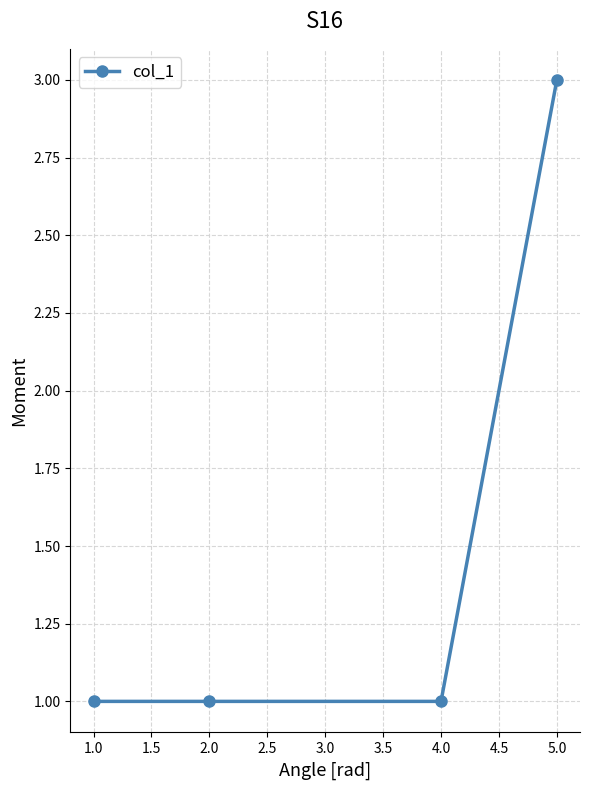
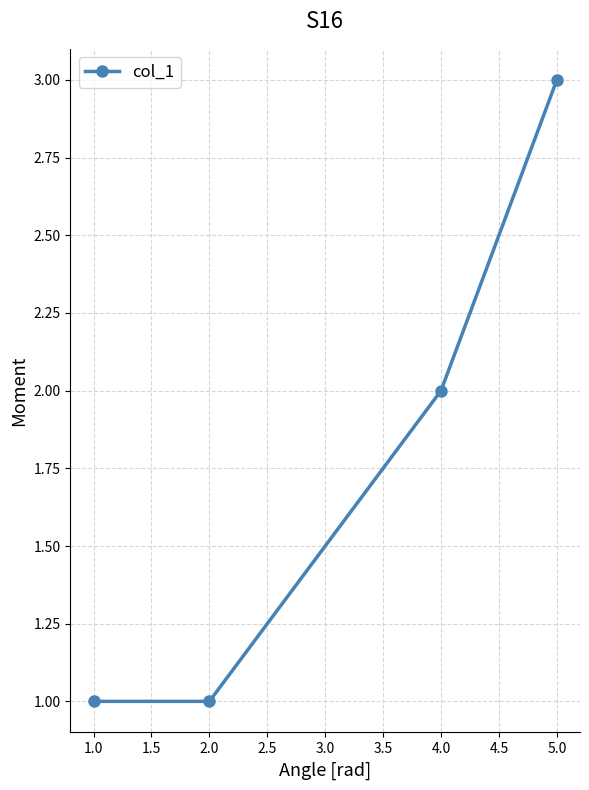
4.0: 1 -> 2
